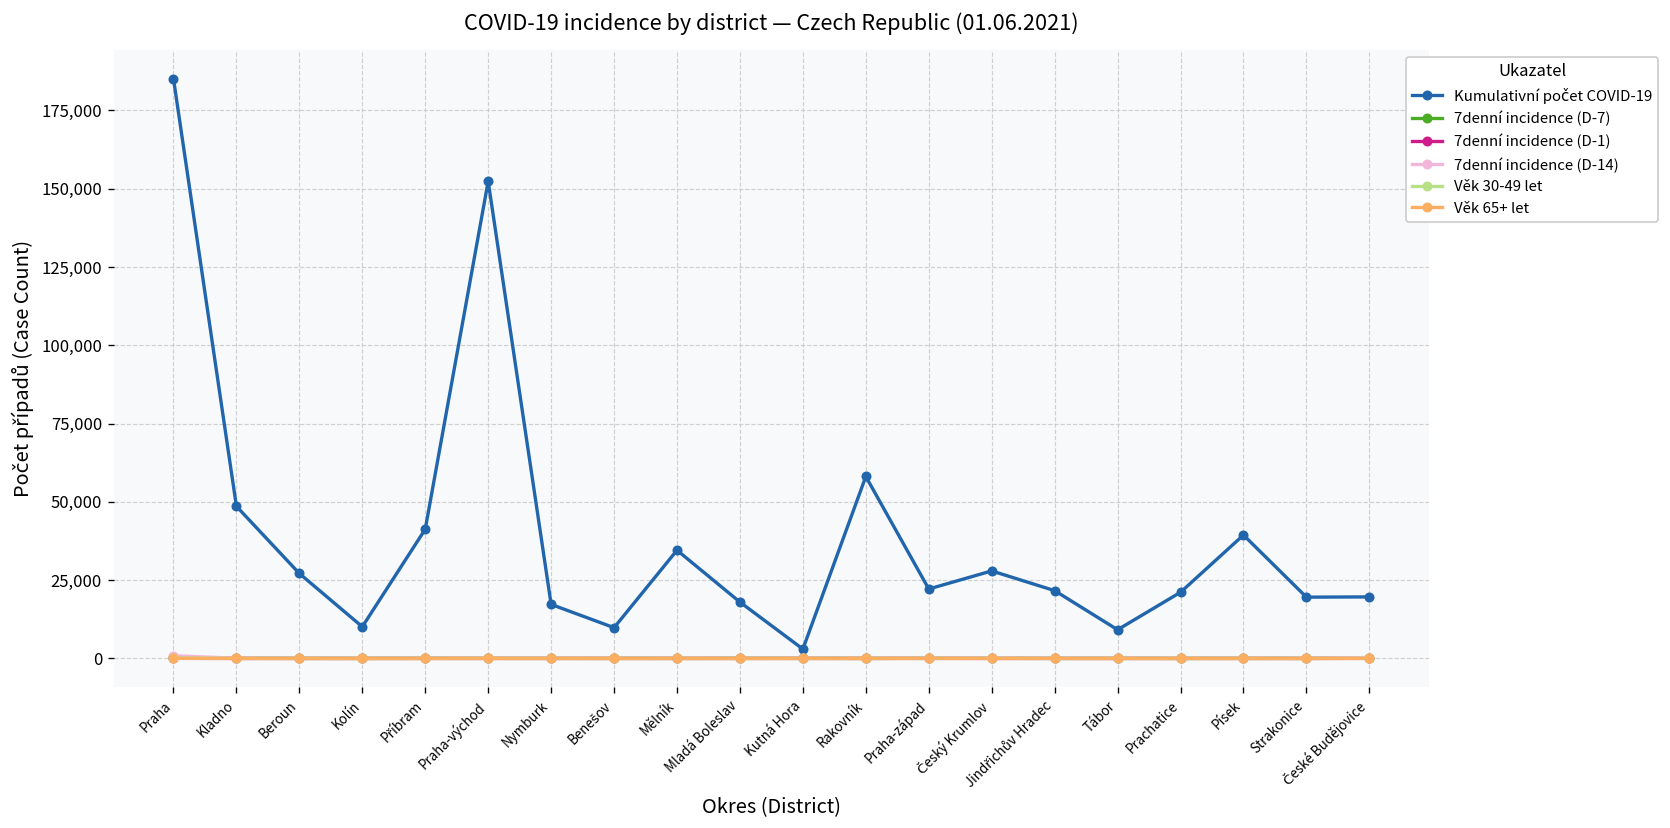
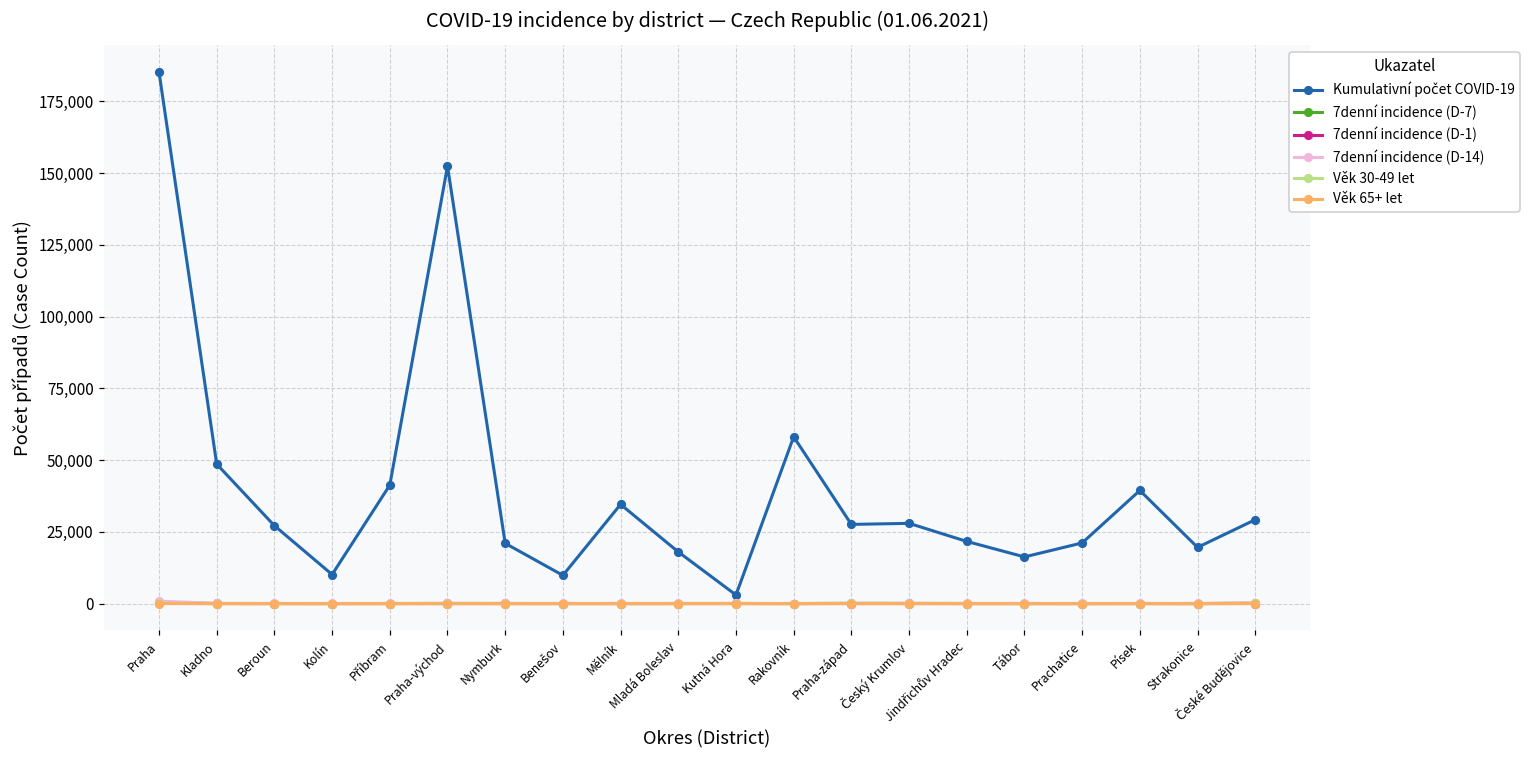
Kumulativní počet COVID-19, Nymburk: 17,000 -> 21,000
Kumulativní počet COVID-19, Praha-západ: 22,000 -> 28,000
Kumulativní počet COVID-19, Tábor: 9,000 -> 16,000
Kumulativní počet COVID-19, České Budějovice: 20,000 -> 29,000
